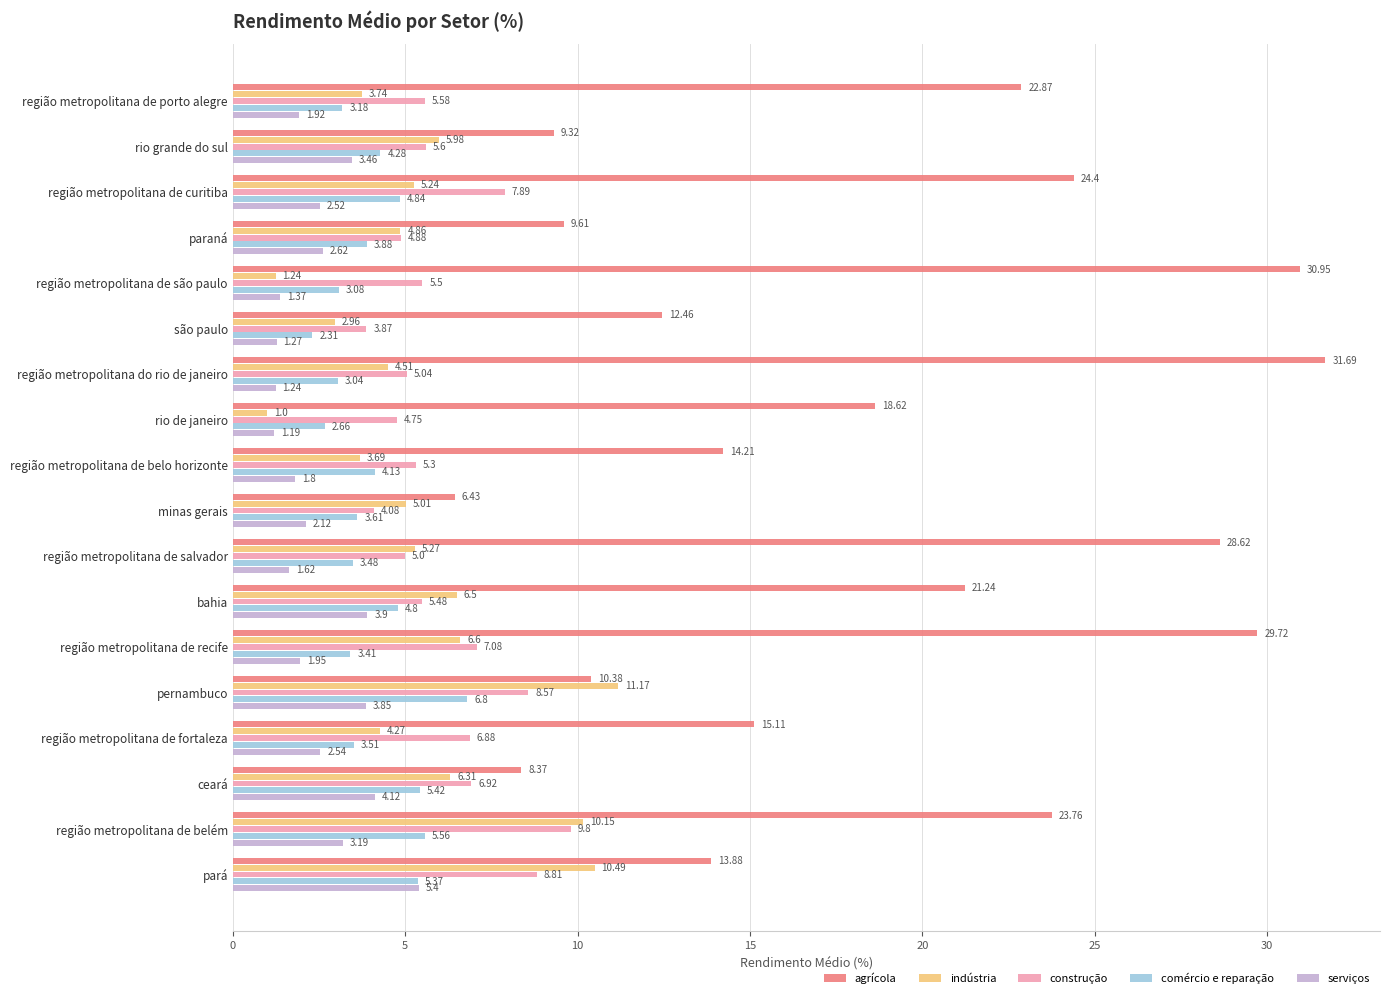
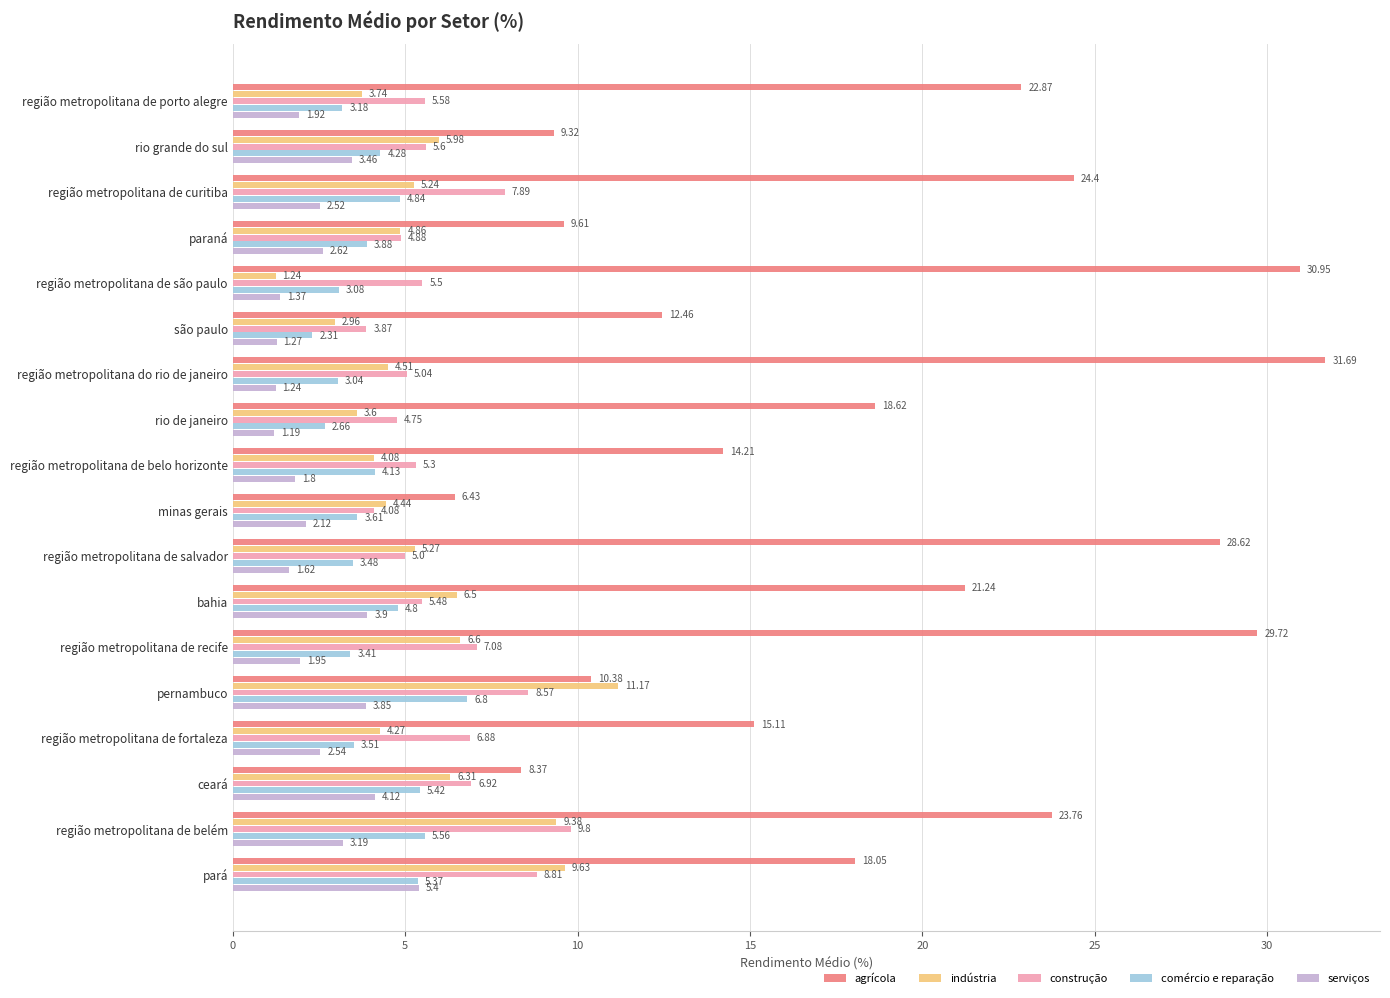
indústria, rio de janeiro: 1.0 -> 3.6
indústria, região metropolitana de belo horizonte: 3.69 -> 4.08
indústria, minas gerais: 5.01 -> 4.44
indústria, região metropolitana de belém: 10.15 -> 9.38
agrícola, pará: 13.88 -> 18.05
indústria, pará: 10.49 -> 9.63
